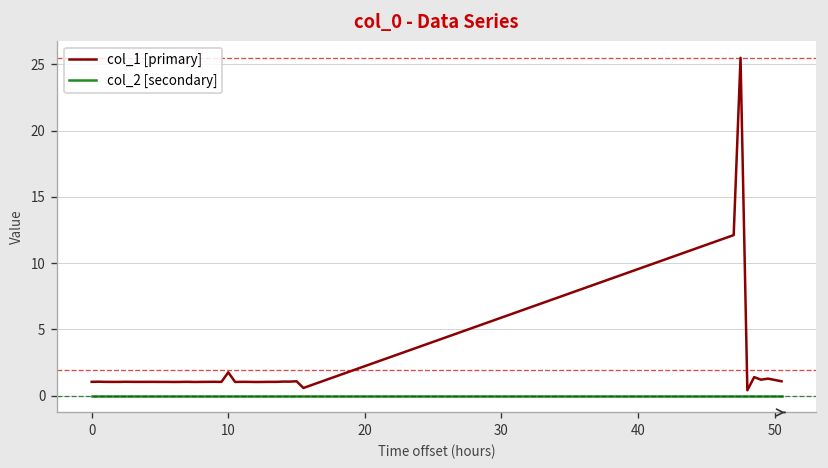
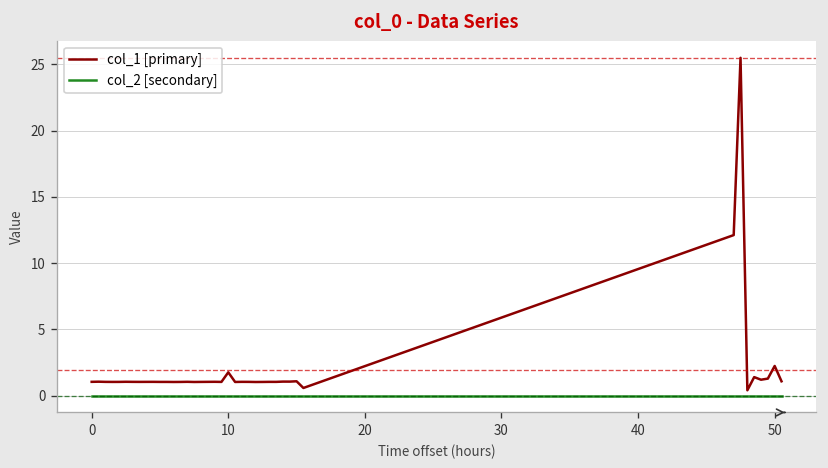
col_1 [primary], 50: 1.2 -> 2.2
